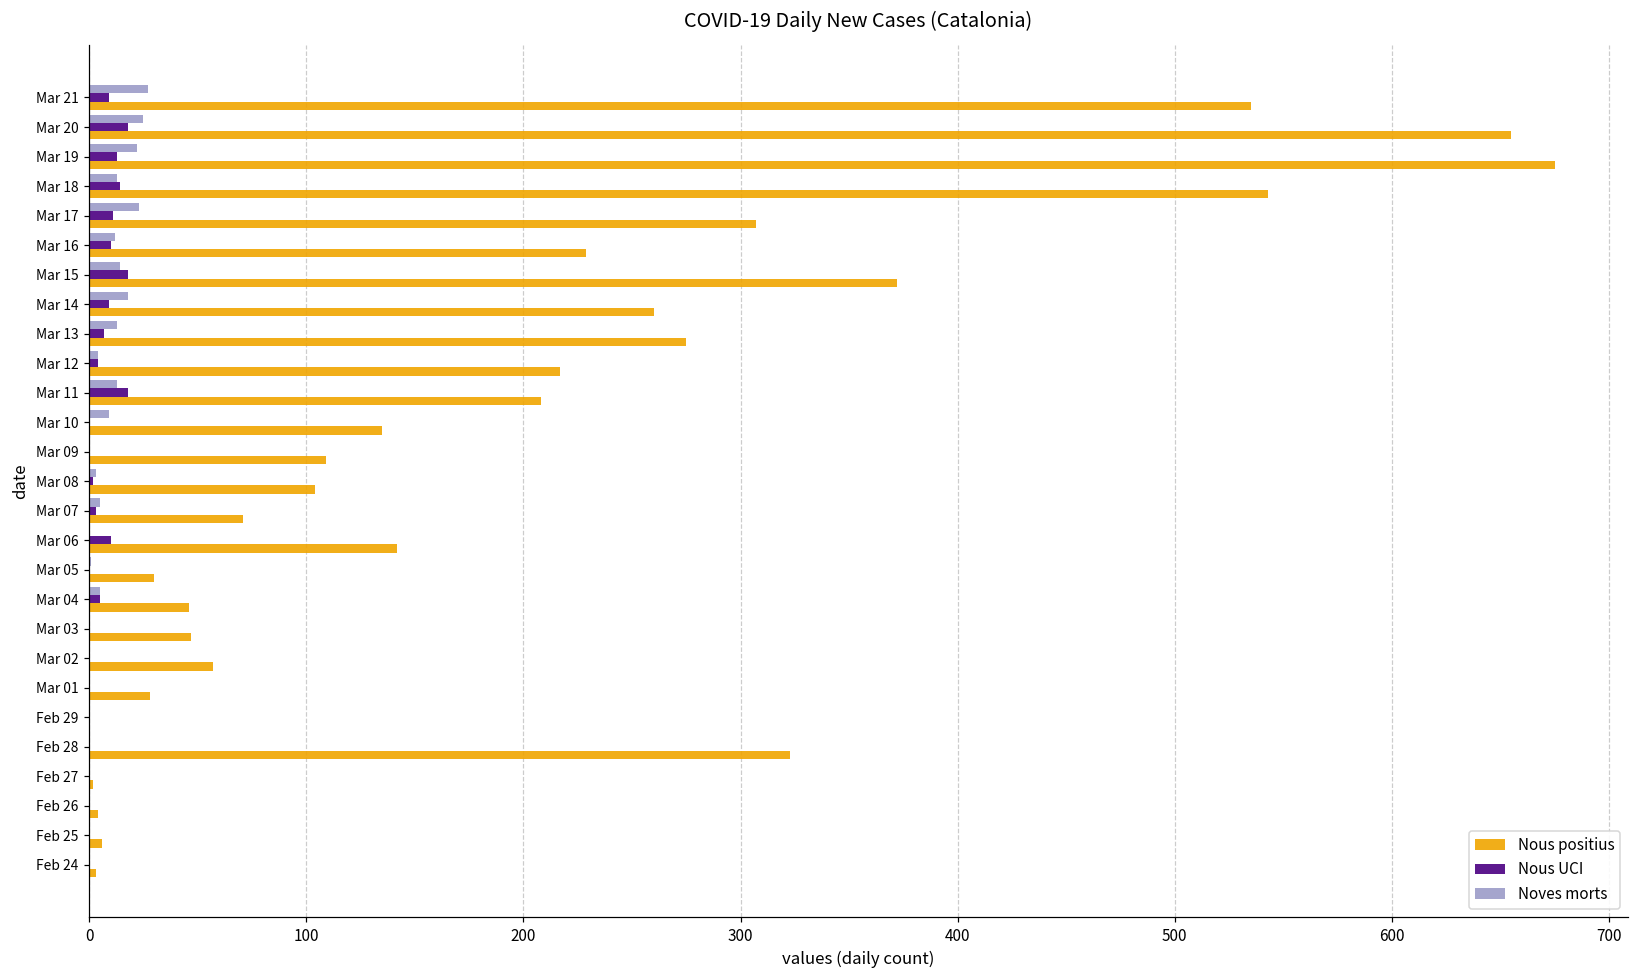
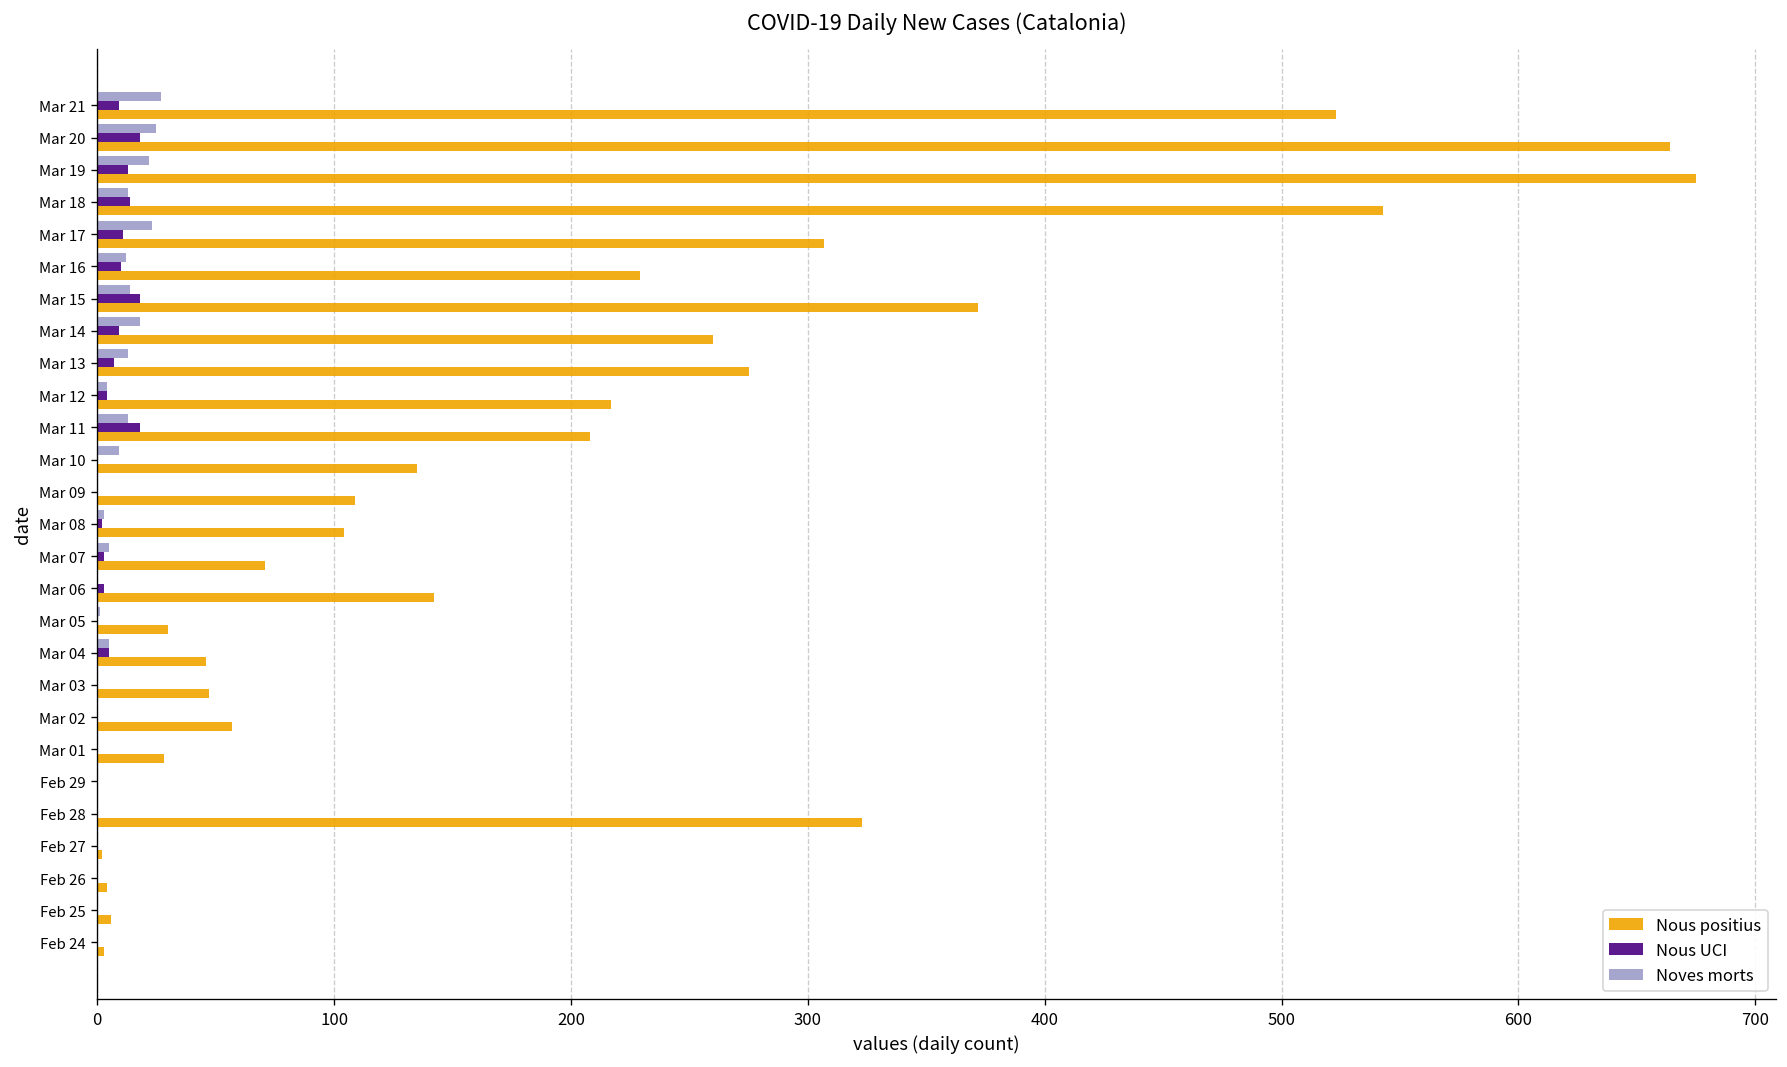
Nous positius, Mar 21: 535 -> 523
Nous positius, Mar 20: 655 -> 664
Nous UCI, Mar 06: 10 -> 3
